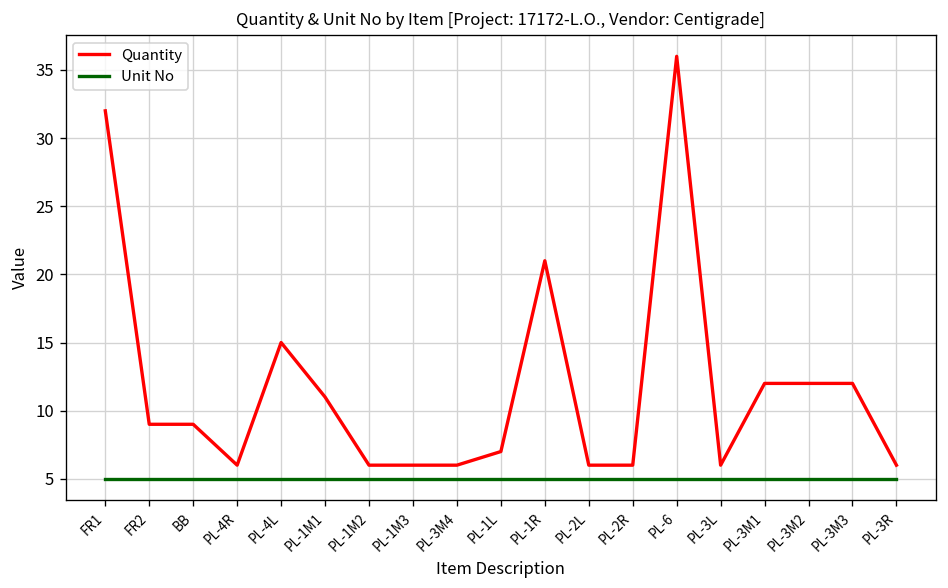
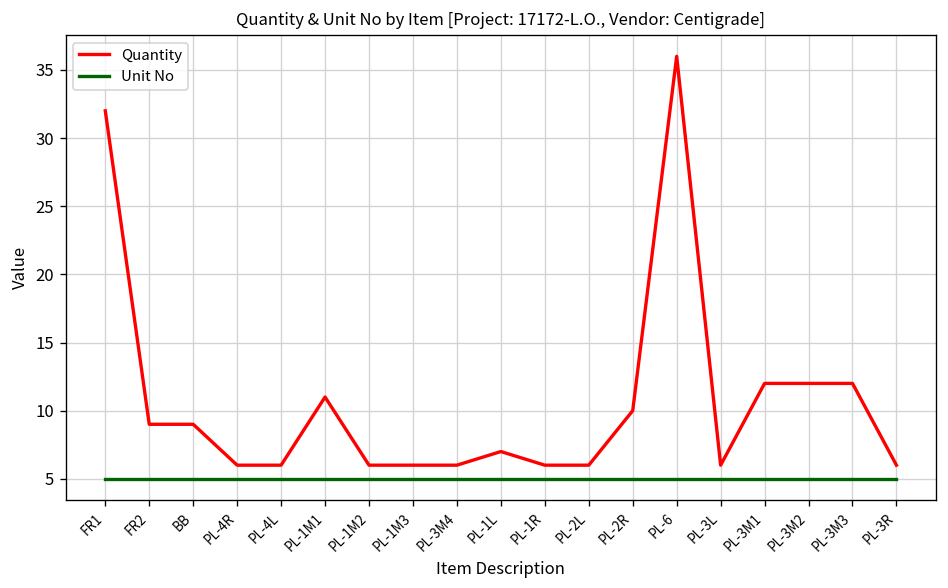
Quantity, PL-4L: 15 -> 6
Quantity, PL-1R: 21 -> 6
Quantity, PL-2R: 6 -> 10
